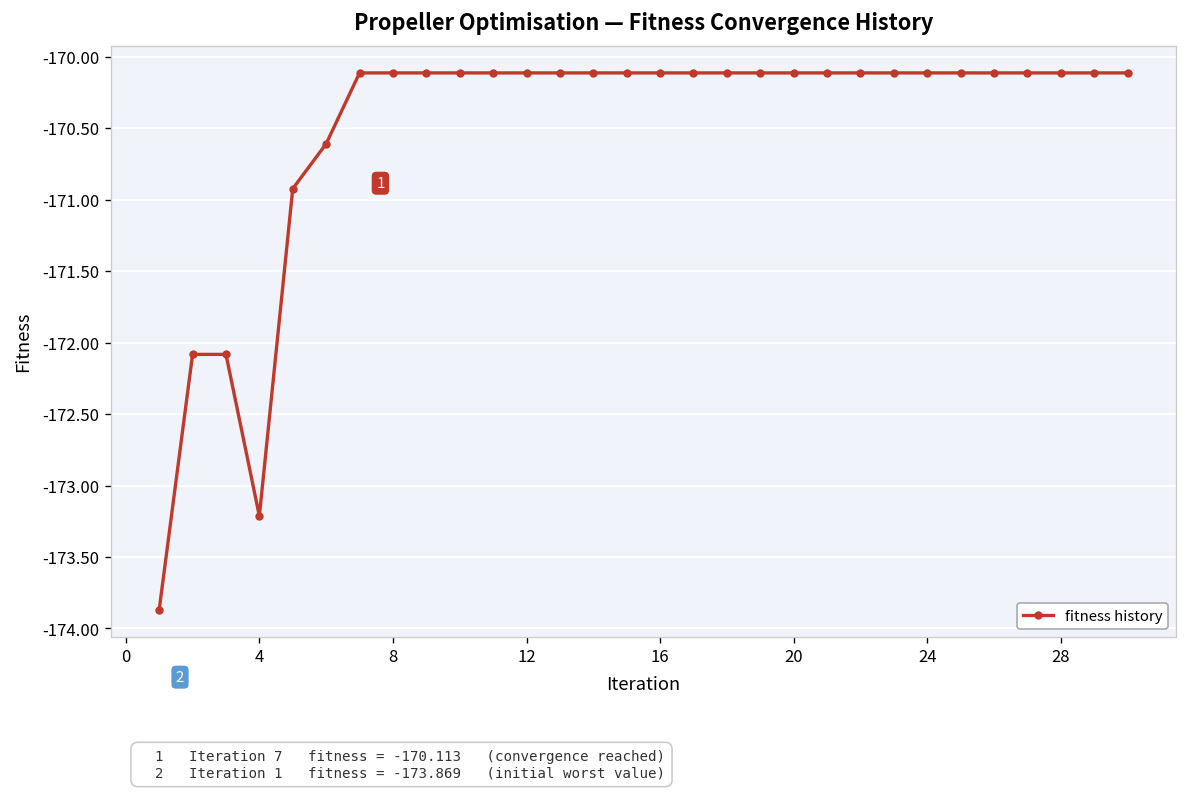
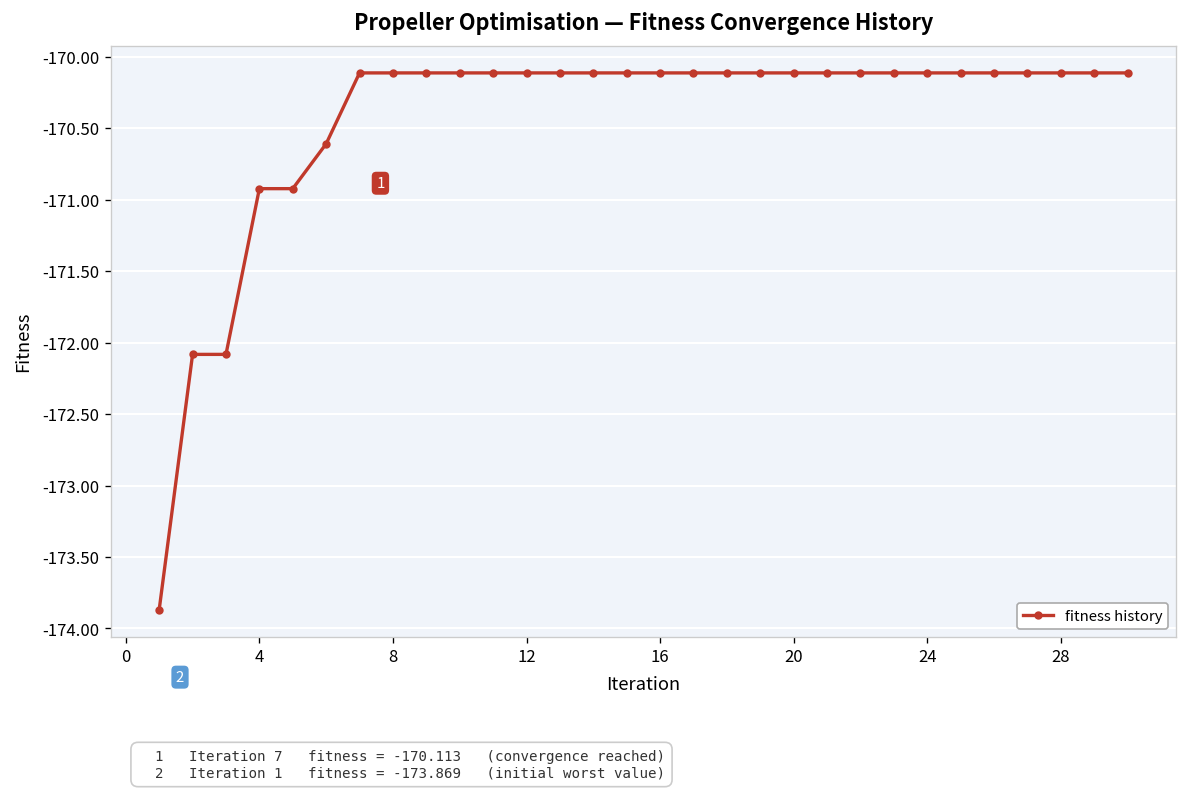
4: -173.21 -> -170.92
